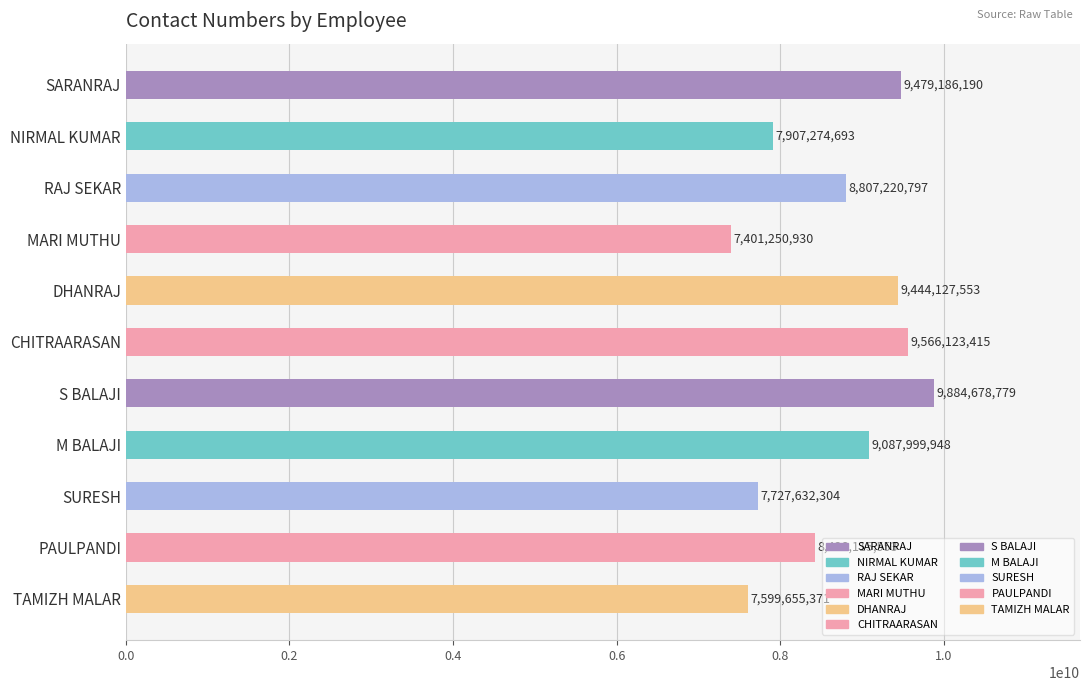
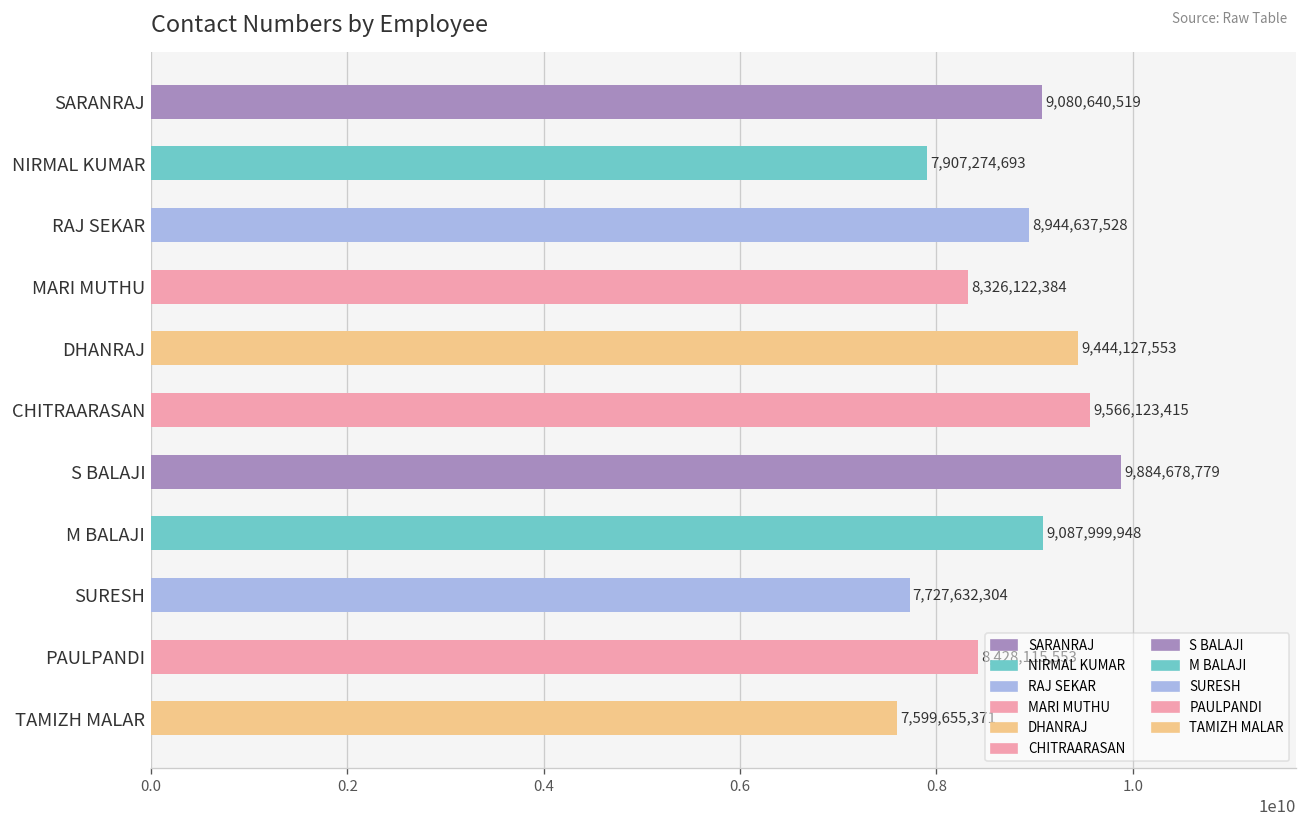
SARANRAJ: 9,479,186,190 -> 9,080,640,519
RAJ SEKAR: 8,807,220,797 -> 8,944,637,528
MARI MUTHU: 7,401,250,930 -> 8,326,122,384
